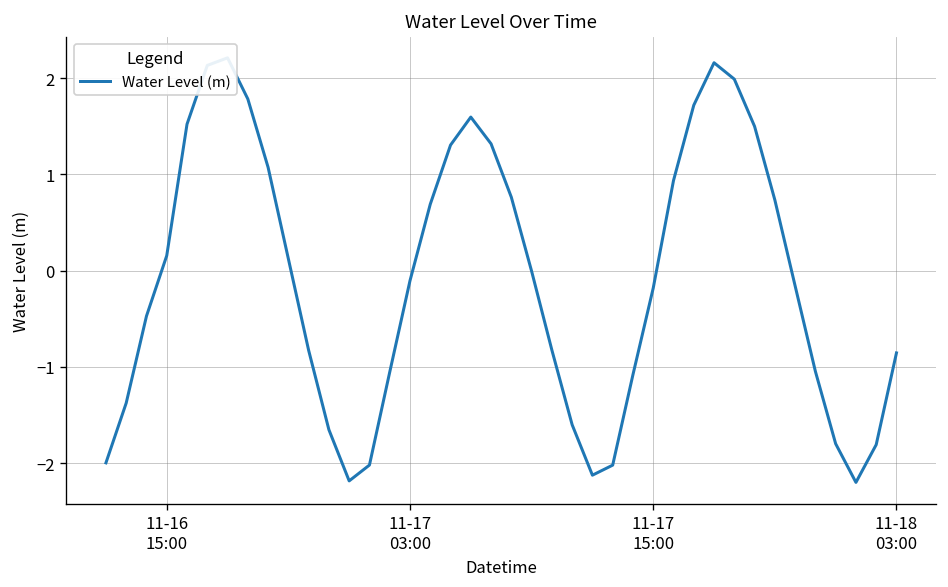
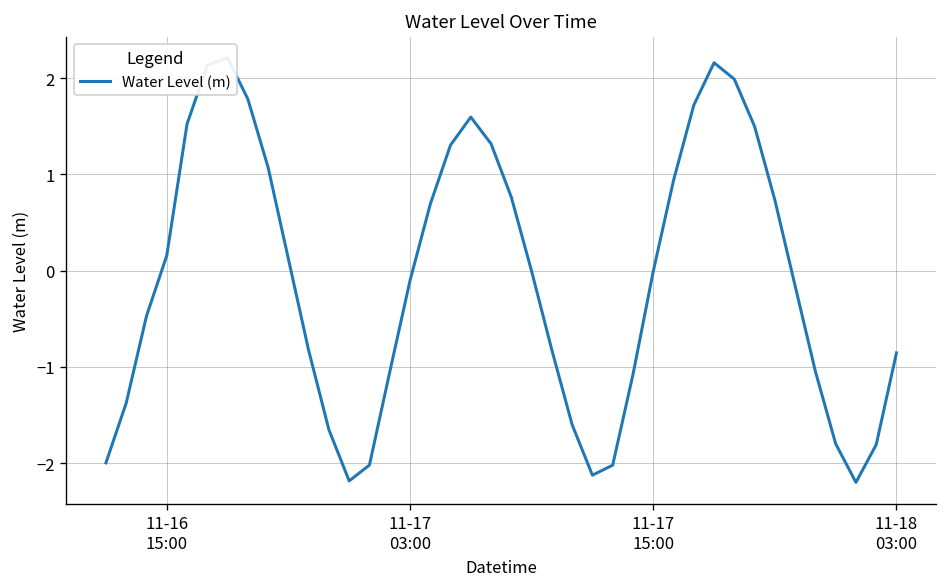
11-17 15:00: -0.2 -> 0.0
